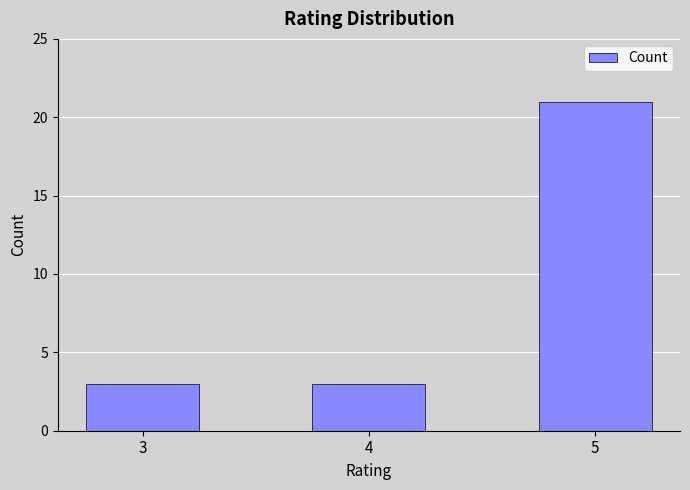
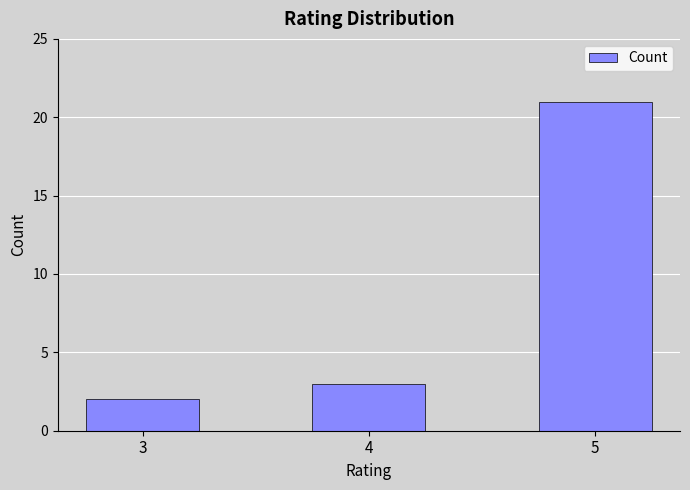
3: 3 -> 2
